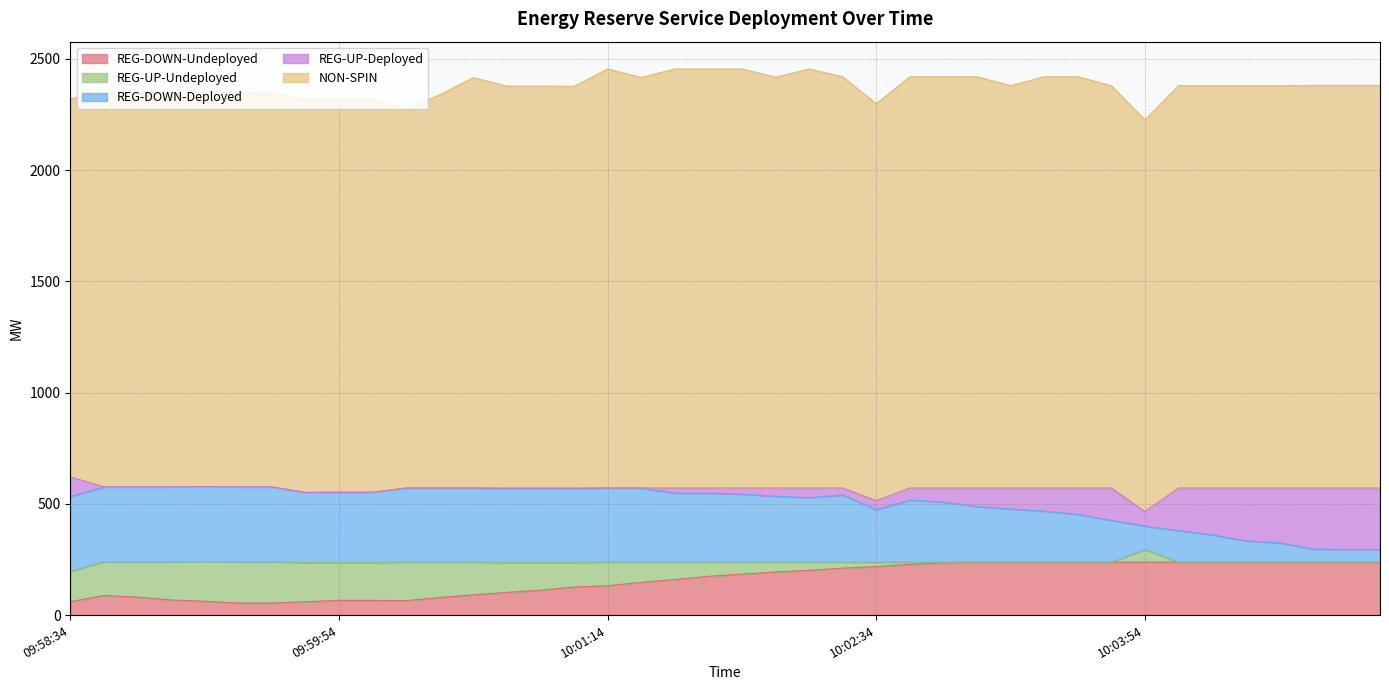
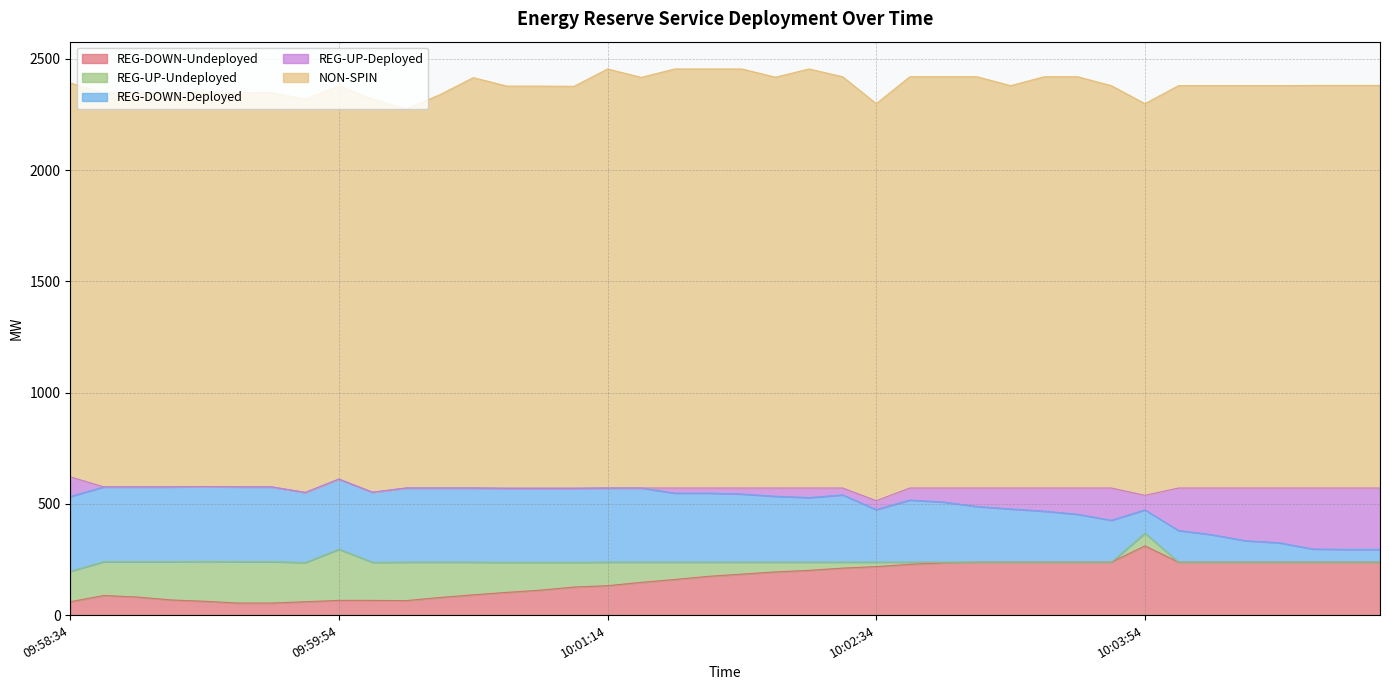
NON-SPIN, 09:58:34: 1700 -> 1770
REG-UP-Undeployed, 09:59:54: 170 -> 230
REG-DOWN-Undeployed, 10:03:54: 240 -> 310
